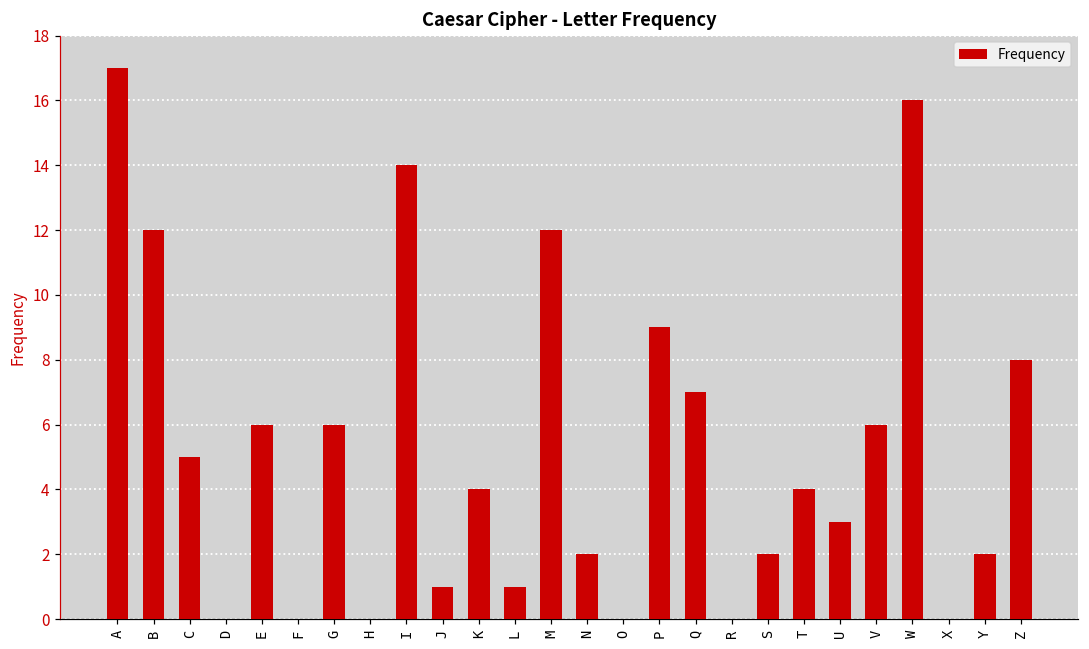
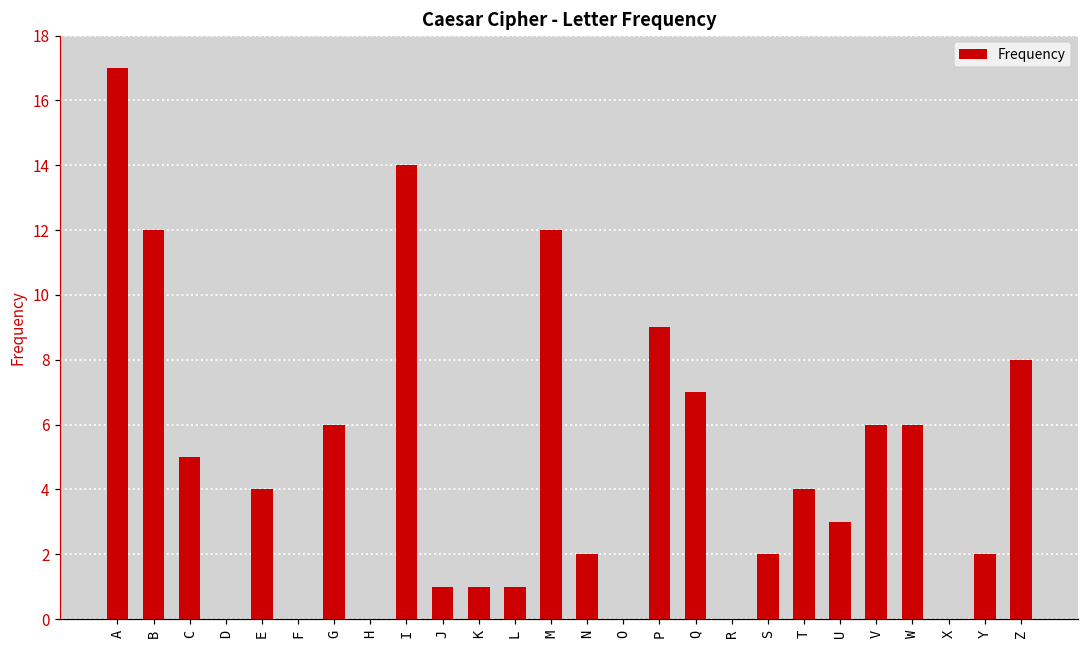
E: 6 -> 4
K: 4 -> 1
W: 16 -> 6
